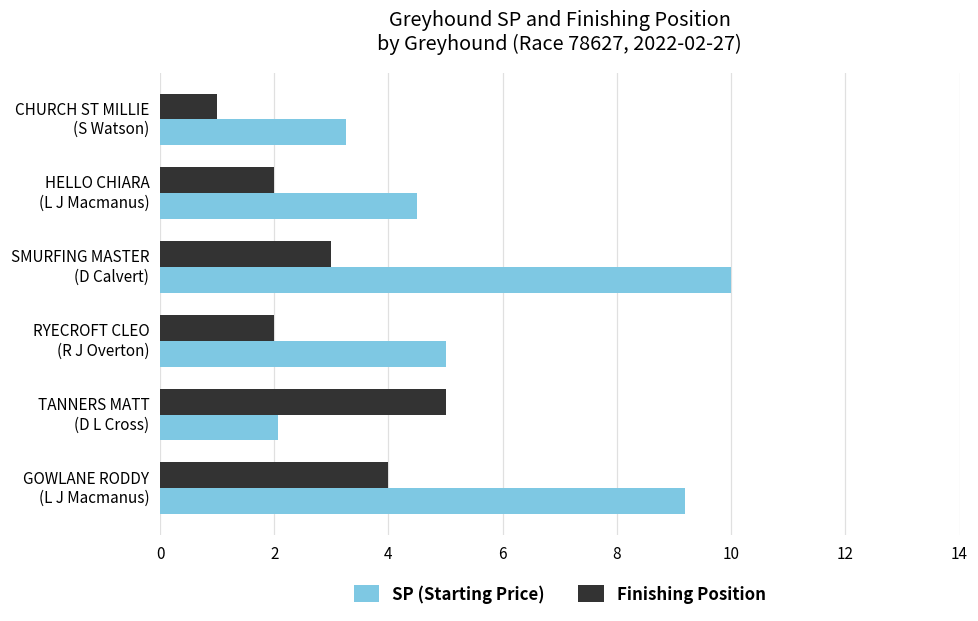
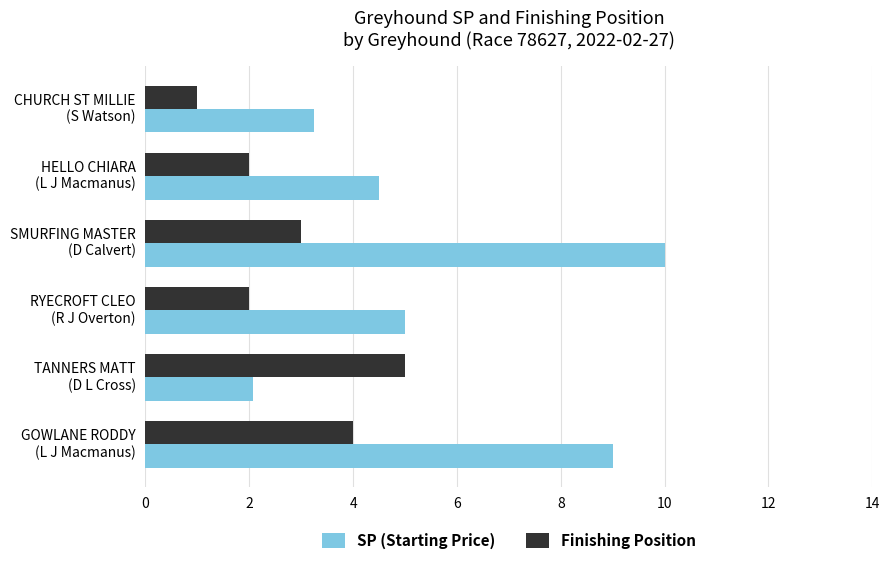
SP (Starting Price), GOWLANE RODDY (L J Macmanus): 9.2 -> 9.0
